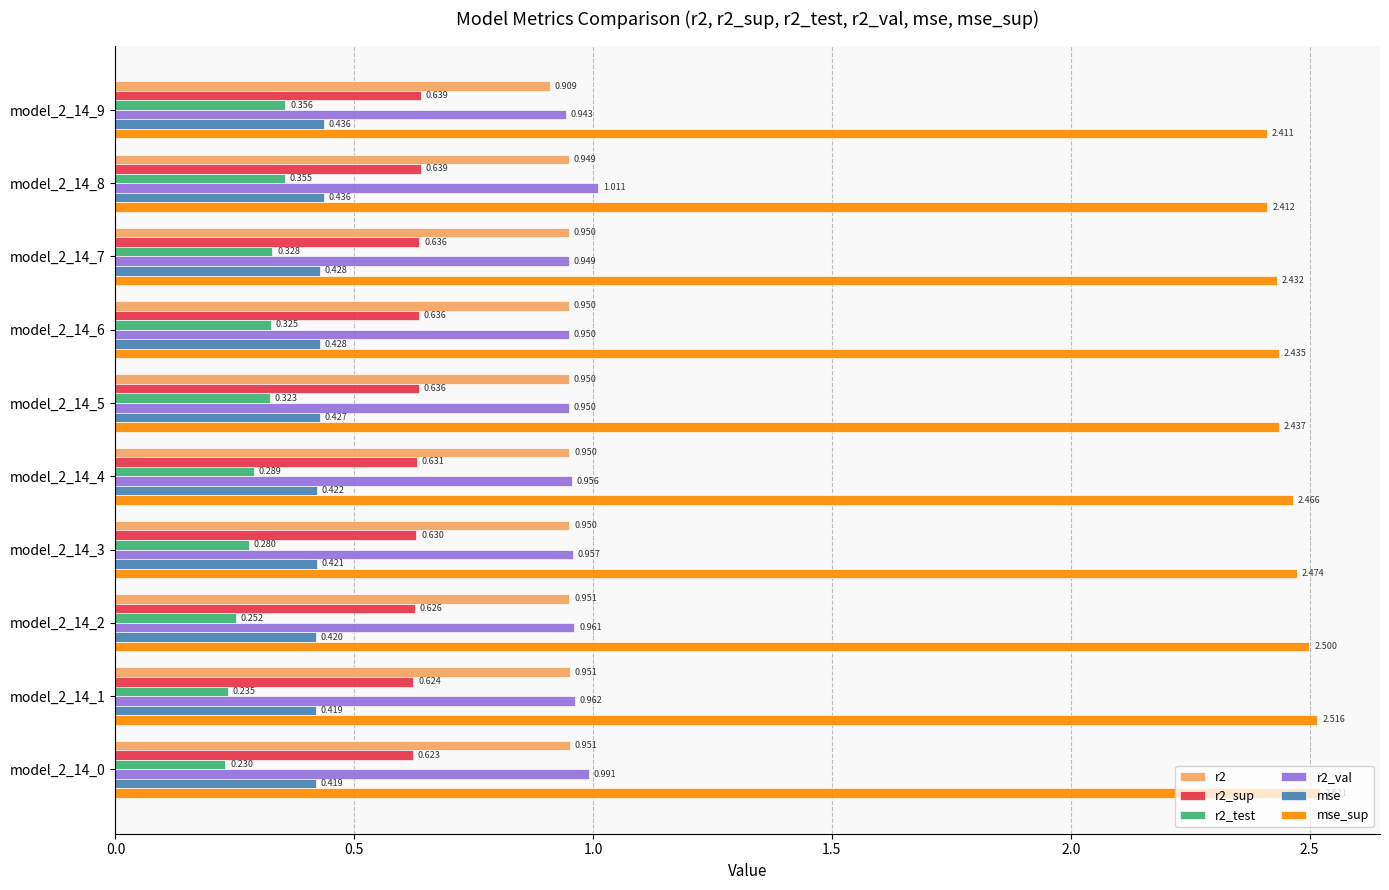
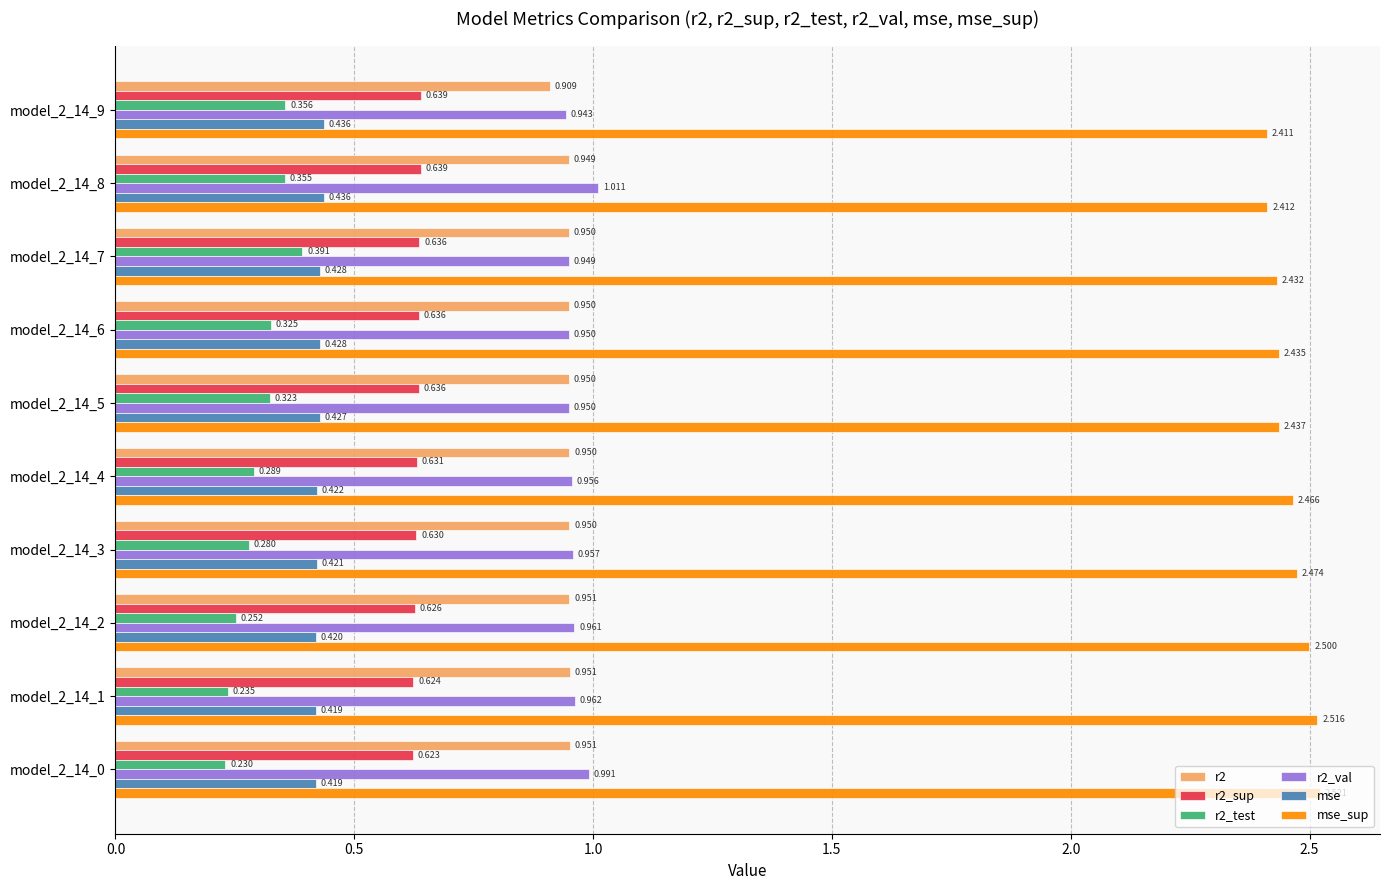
r2_test, model_2_14_7: 0.328 -> 0.391
